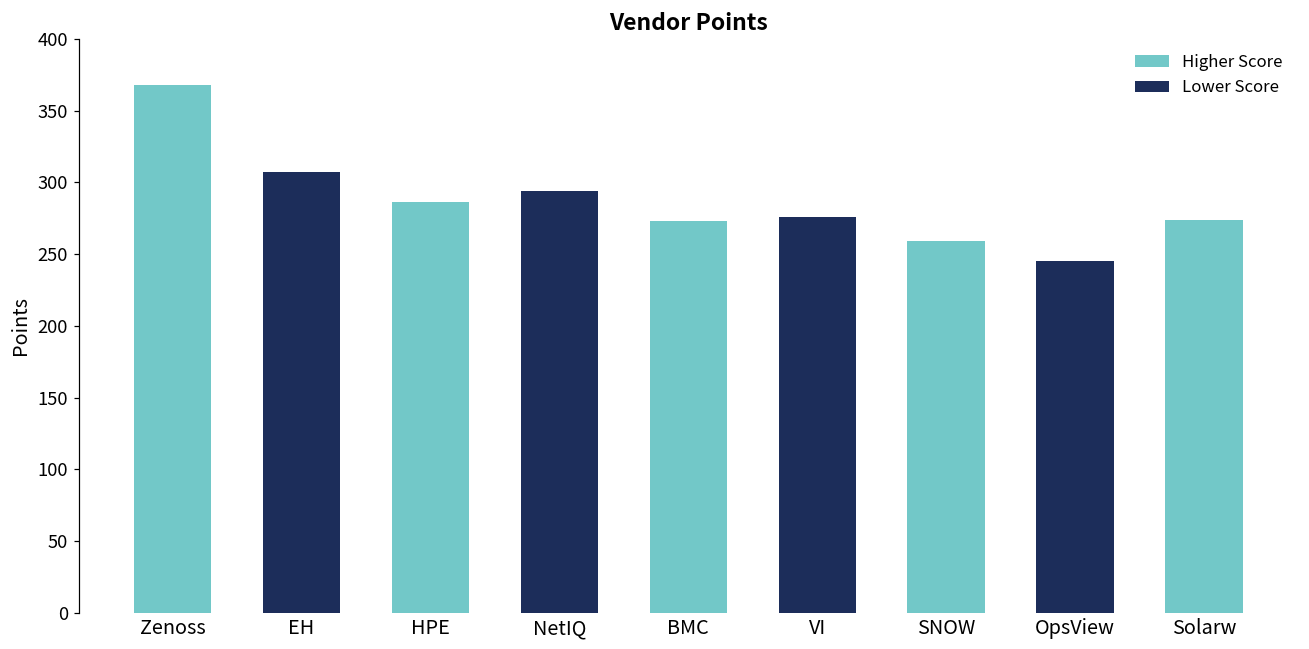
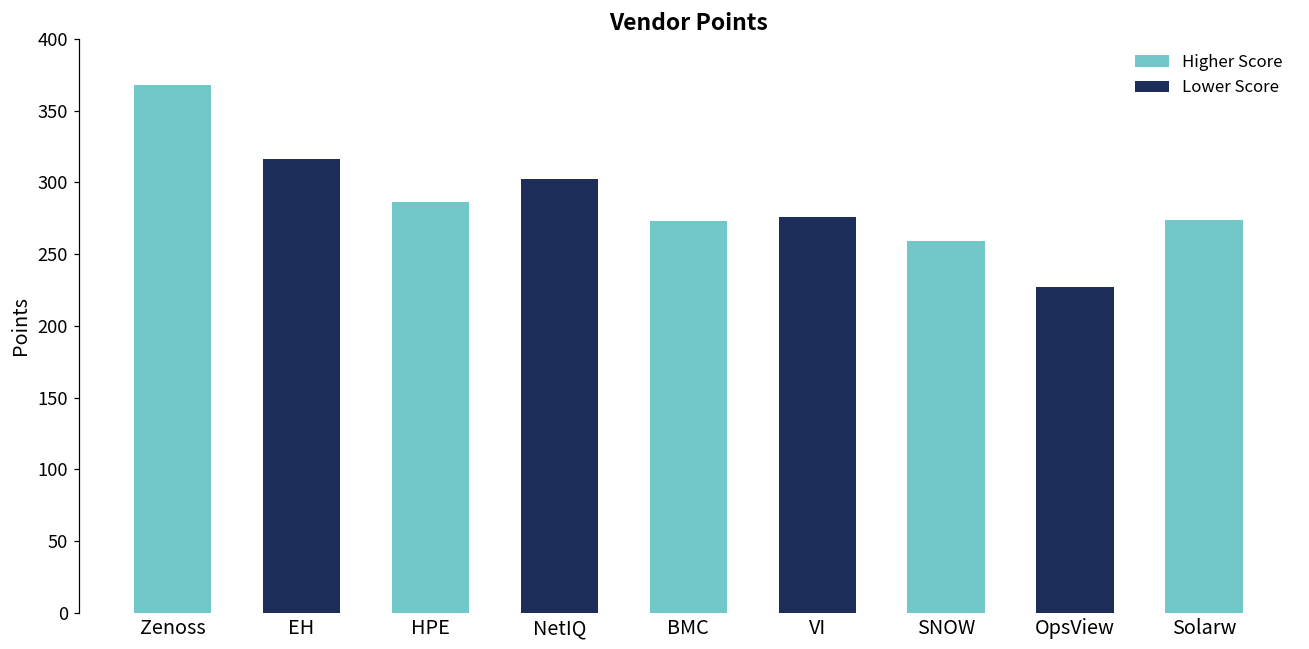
EH: 307 -> 316
NetIQ: 294 -> 302
OpsView: 245 -> 227
